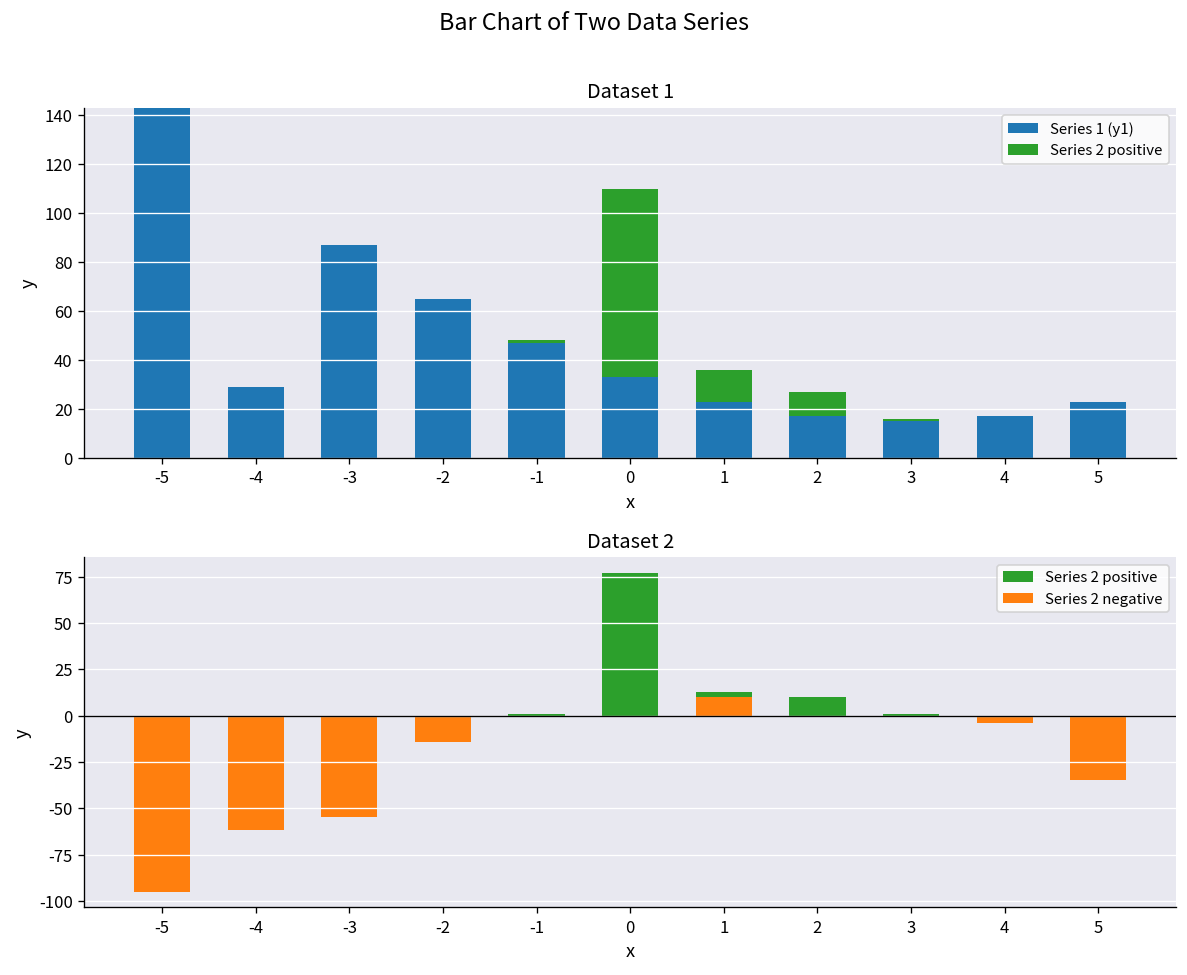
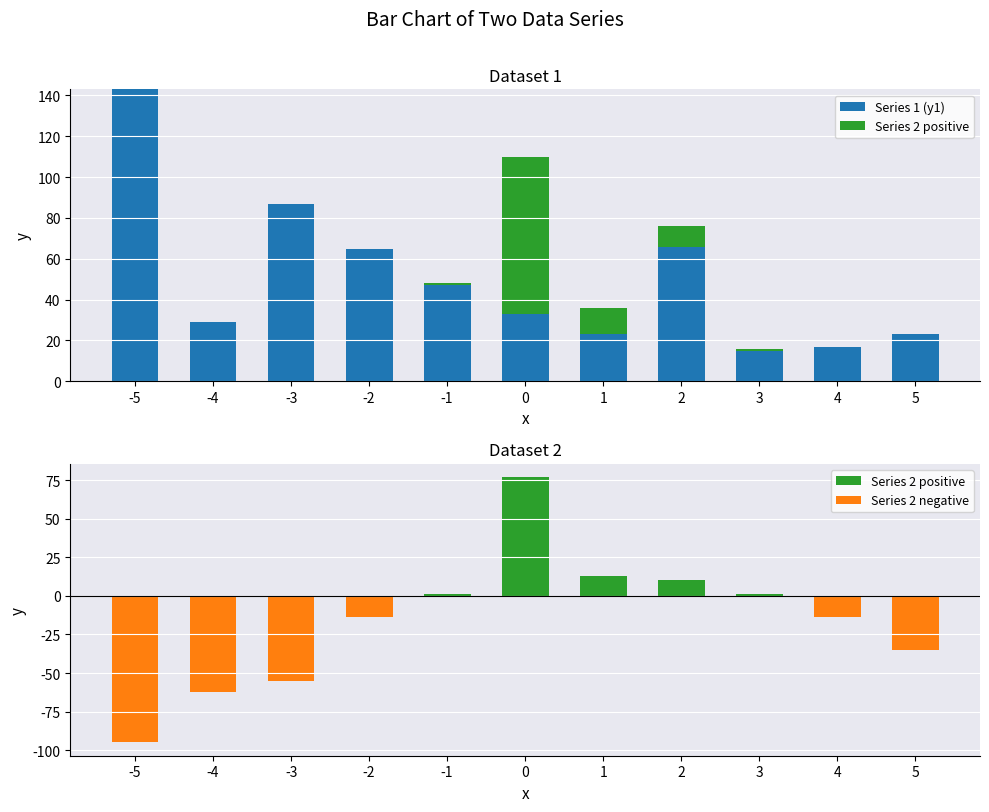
Dataset 1, Series 1 (y1), 2: 17 -> 66
Dataset 2, Series 2 negative, 1: 10 -> 0
Dataset 2, Series 2 negative, 4: -4 -> -14
